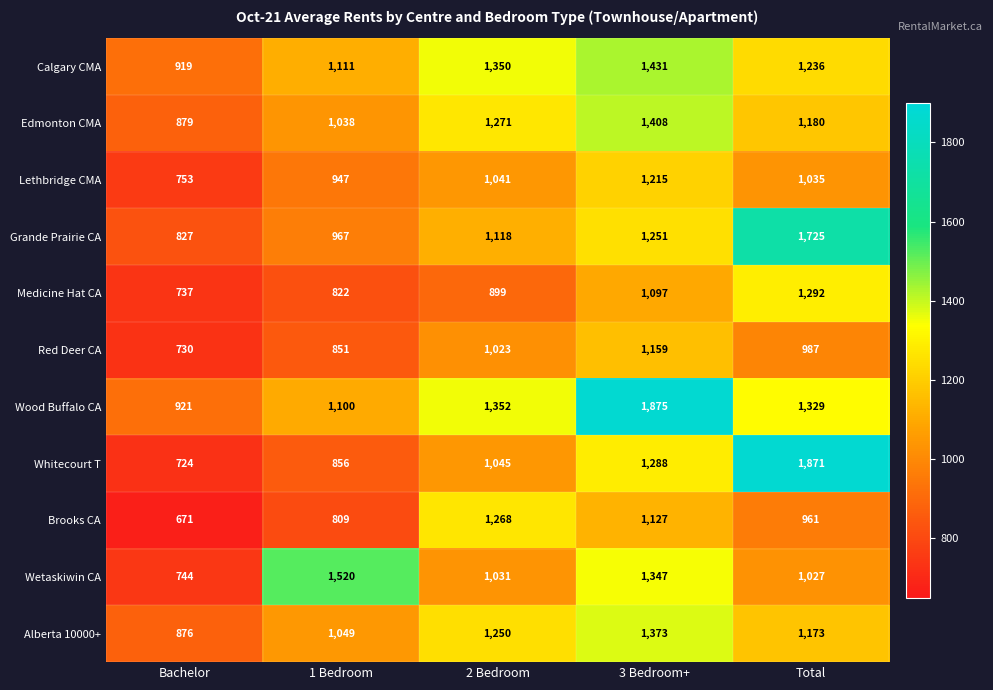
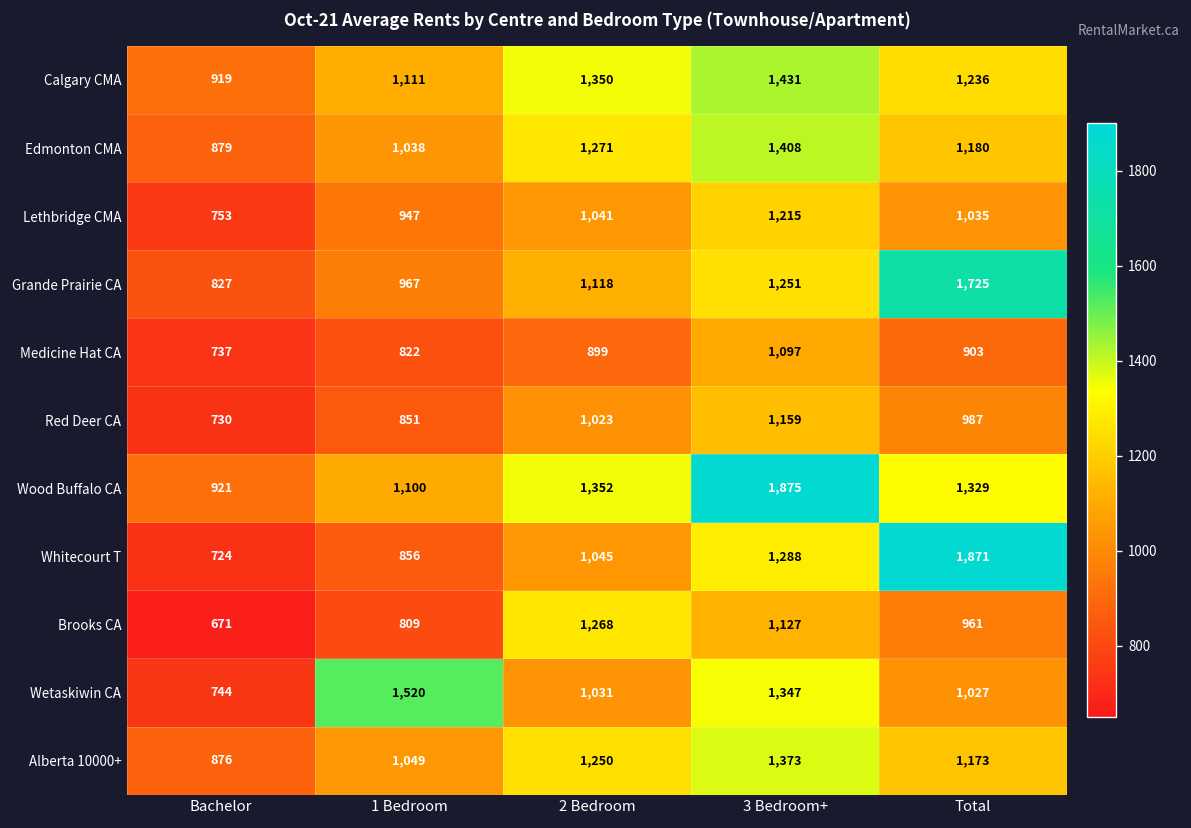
Medicine Hat CA, Total: 1,292 -> 903
